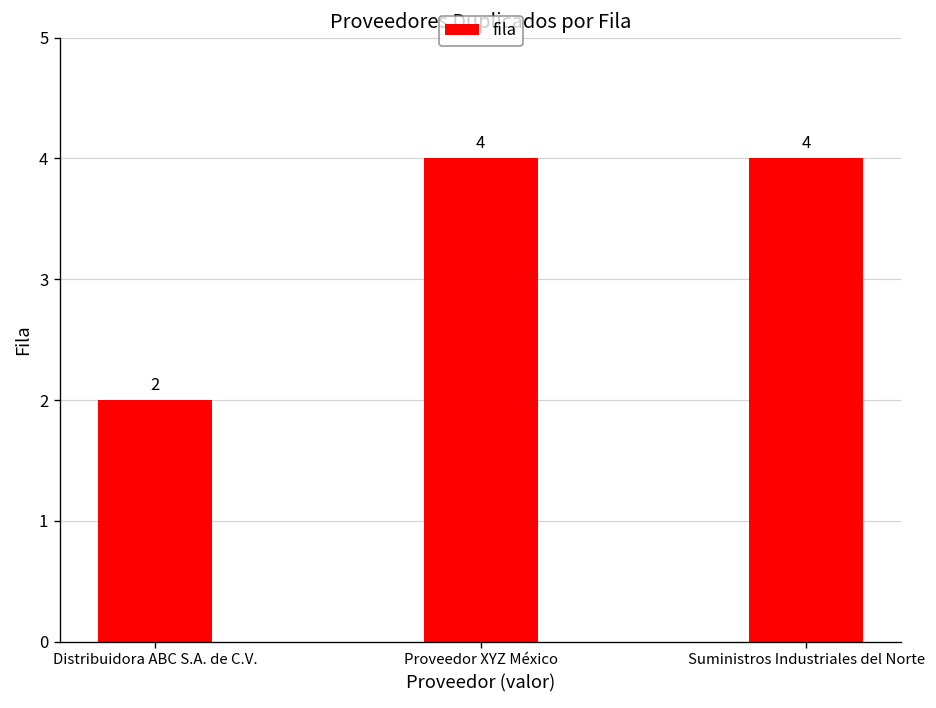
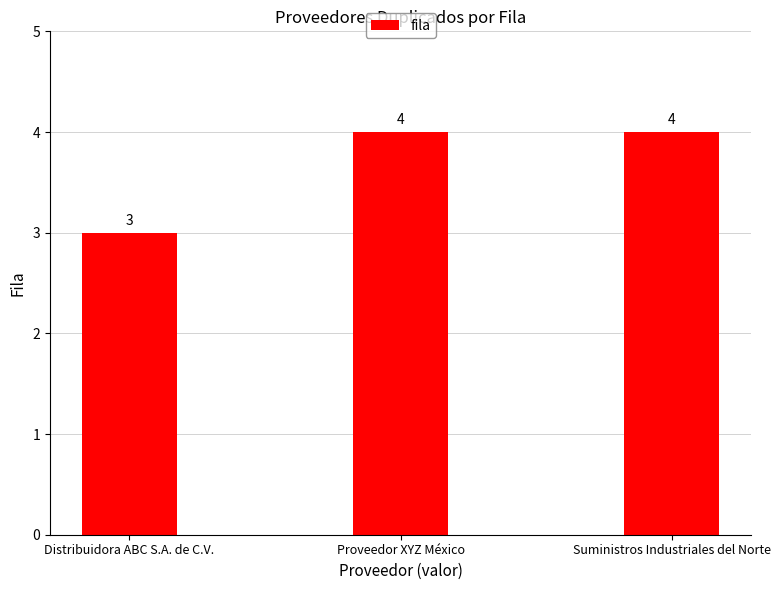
Distribuidora ABC S.A. de C.V.: 2 -> 3
